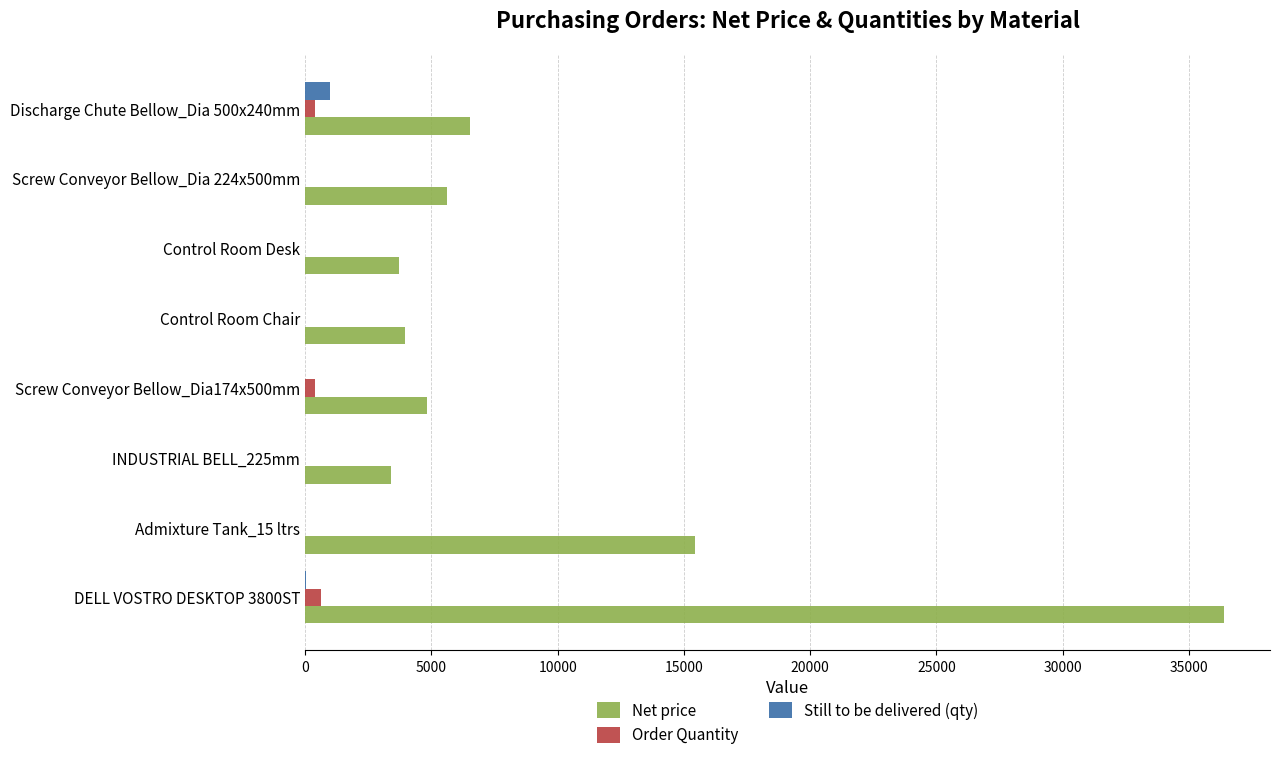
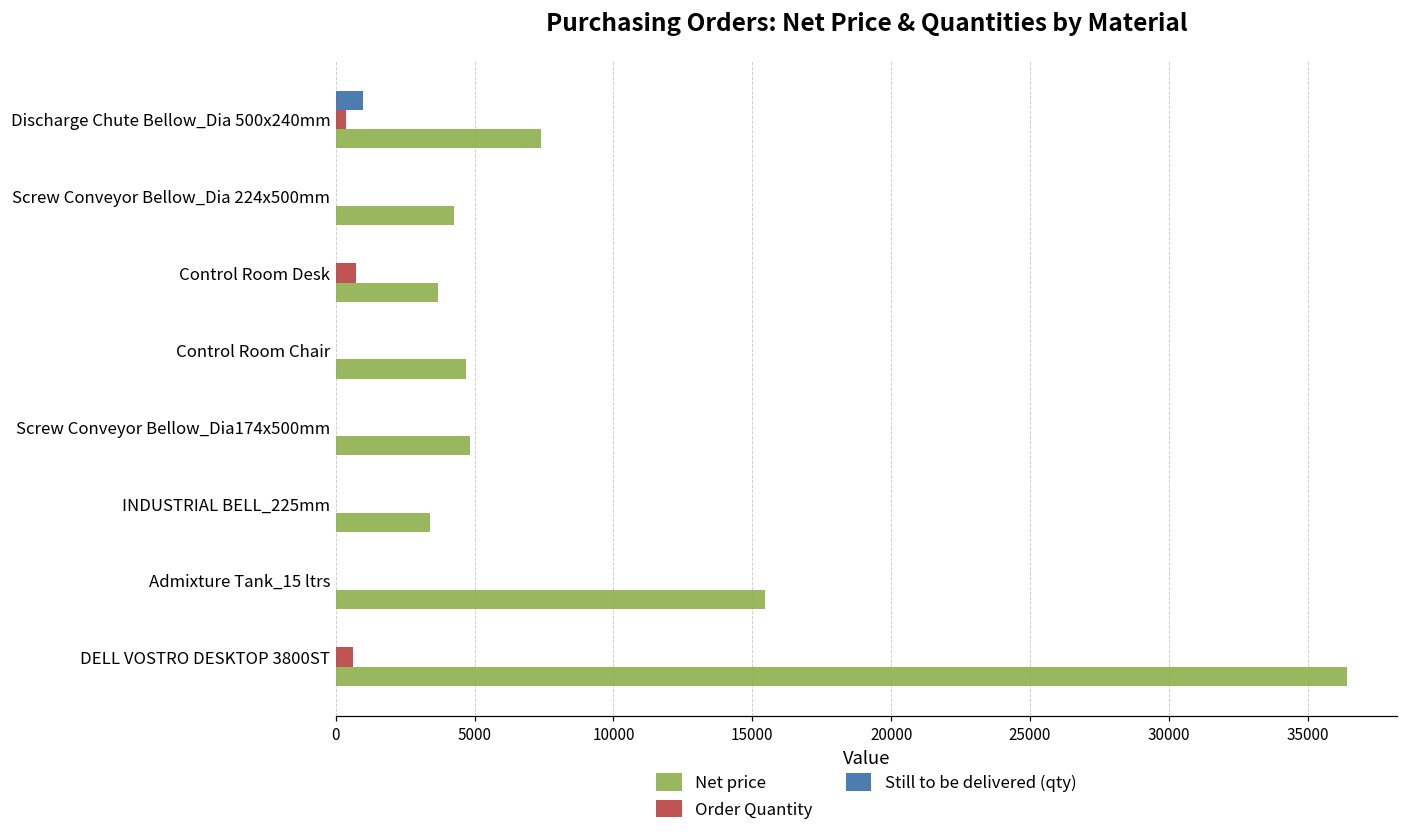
Net price, Discharge Chute Bellow_Dia 500x240mm: 6500 -> 7400
Net price, Screw Conveyor Bellow_Dia 224x500mm: 5600 -> 4300
Order Quantity, Control Room Desk: 0 -> 700
Net price, Control Room Chair: 3900 -> 4700
Order Quantity, Screw Conveyor Bellow_Dia174x500mm: 400 -> 0
